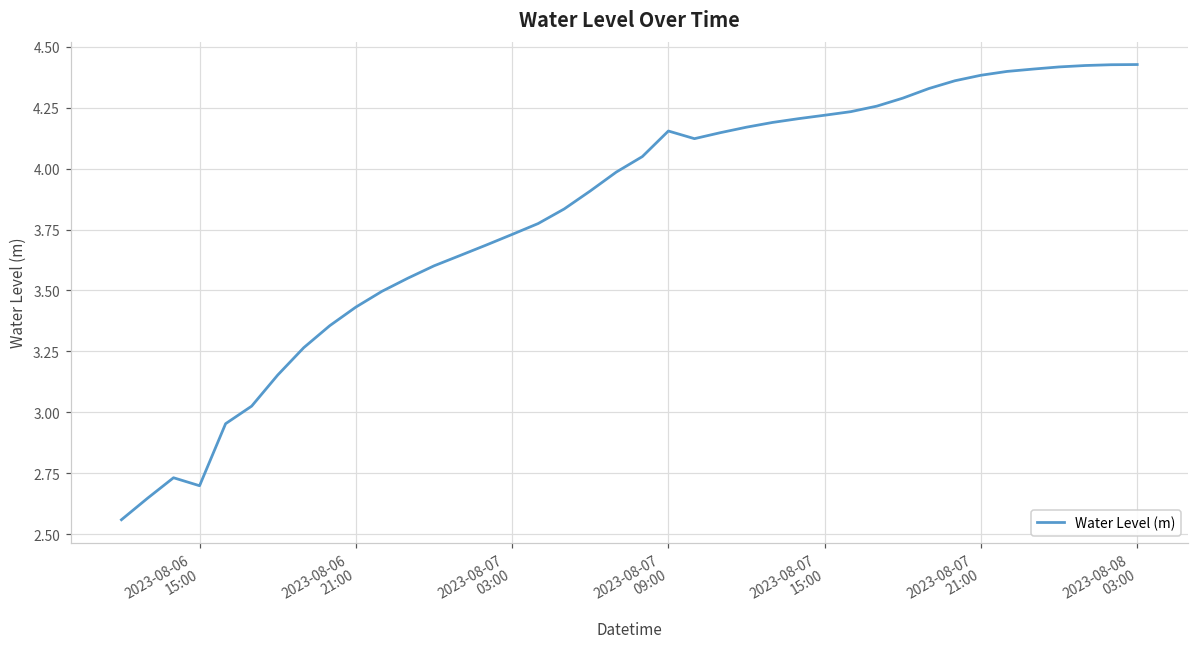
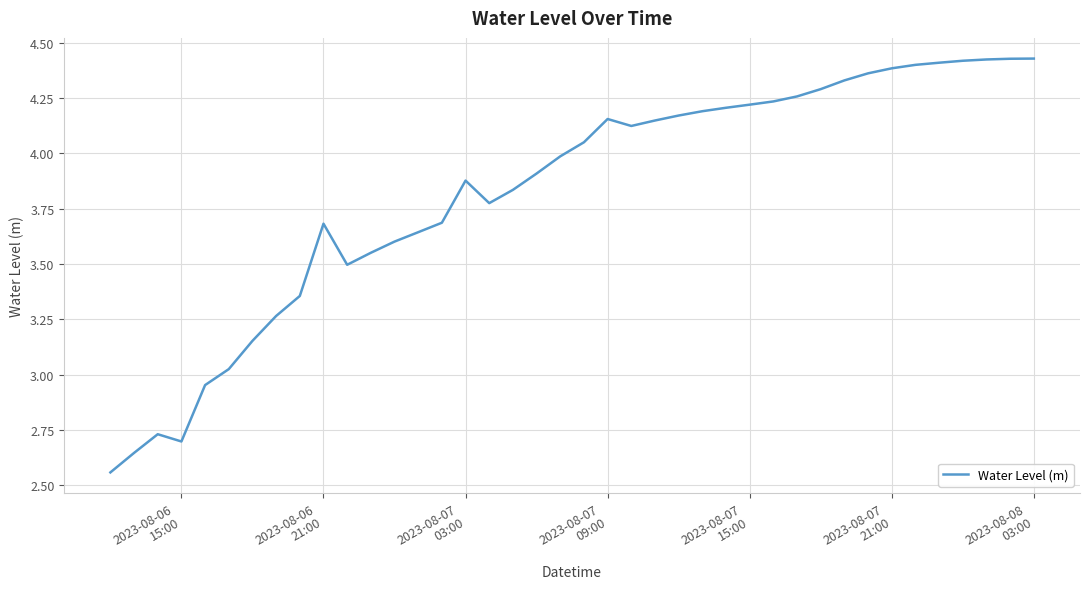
2023-08-06 21:00: 3.43 -> 3.68
2023-08-07 03:00: 3.73 -> 3.88
